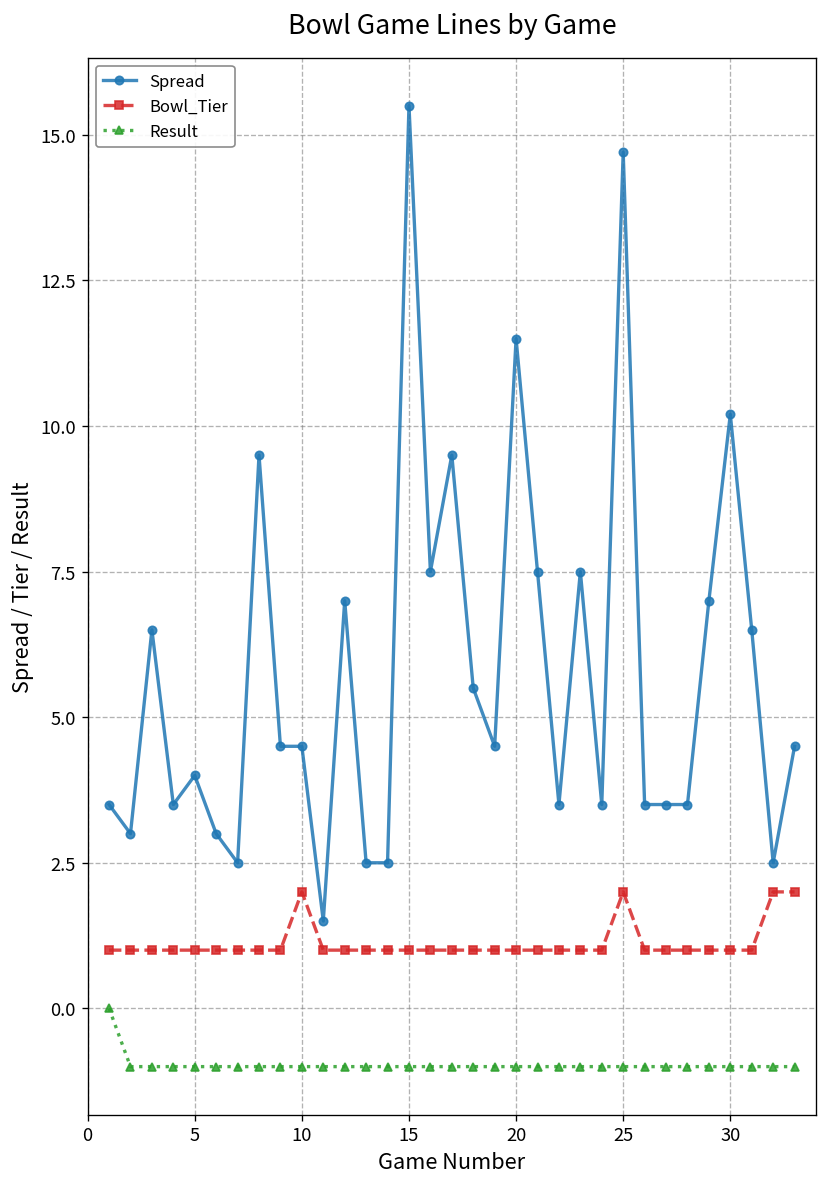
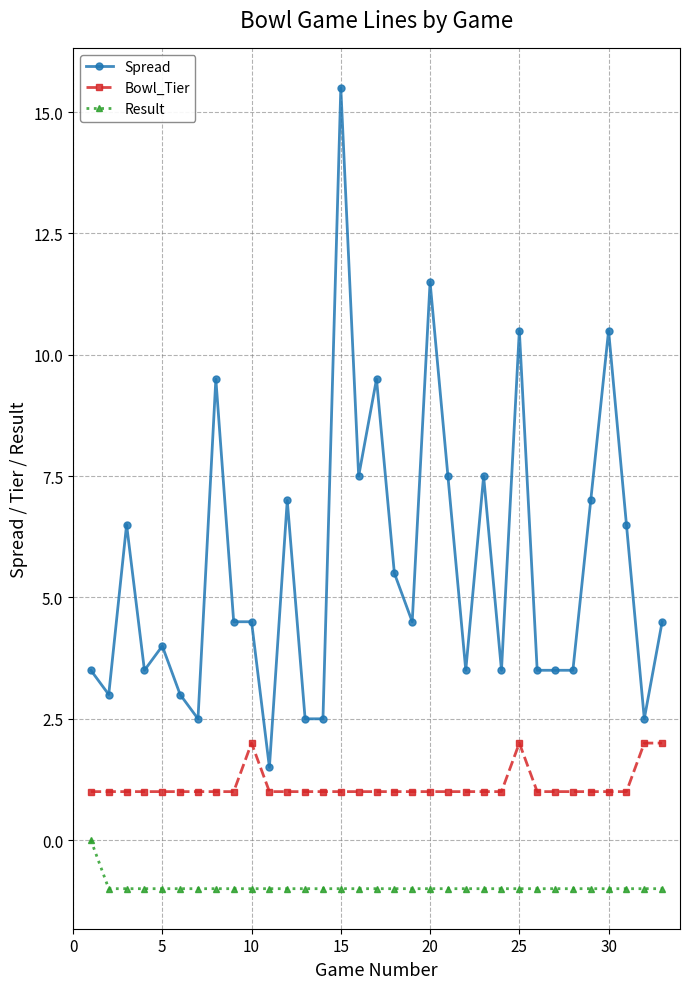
Spread, 25: 14.7 -> 10.5
Spread, 30: 10.2 -> 10.5
